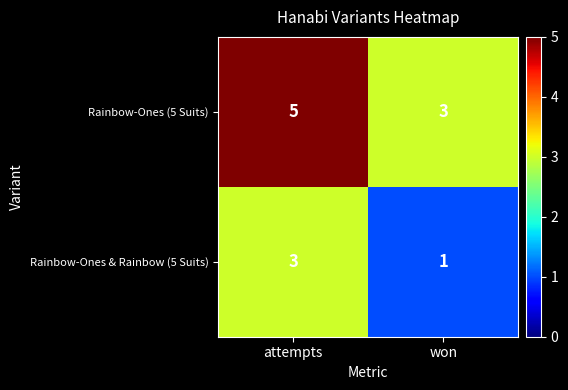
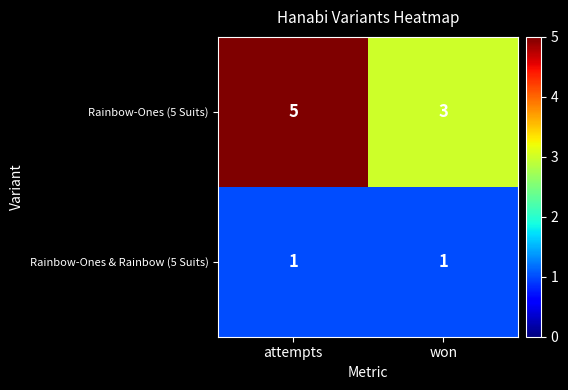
Rainbow-Ones & Rainbow (5 Suits), attempts: 3 -> 1
